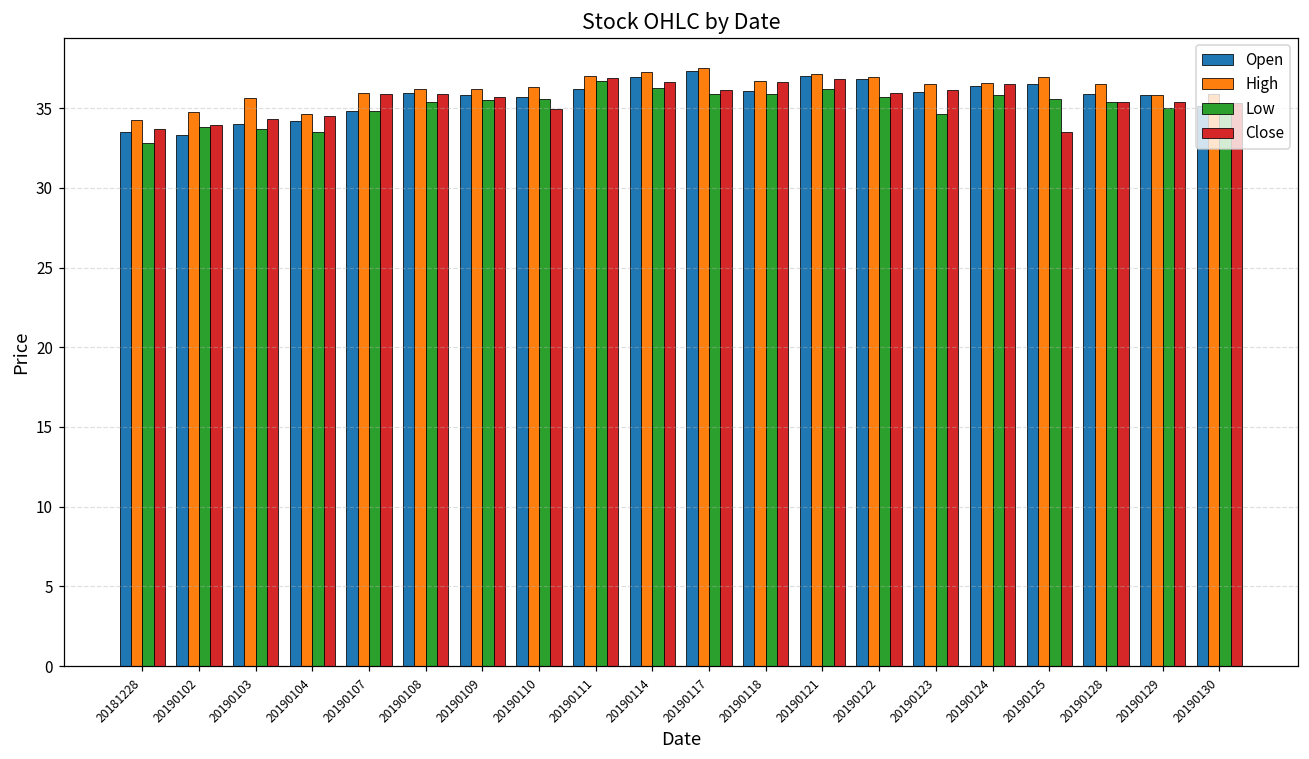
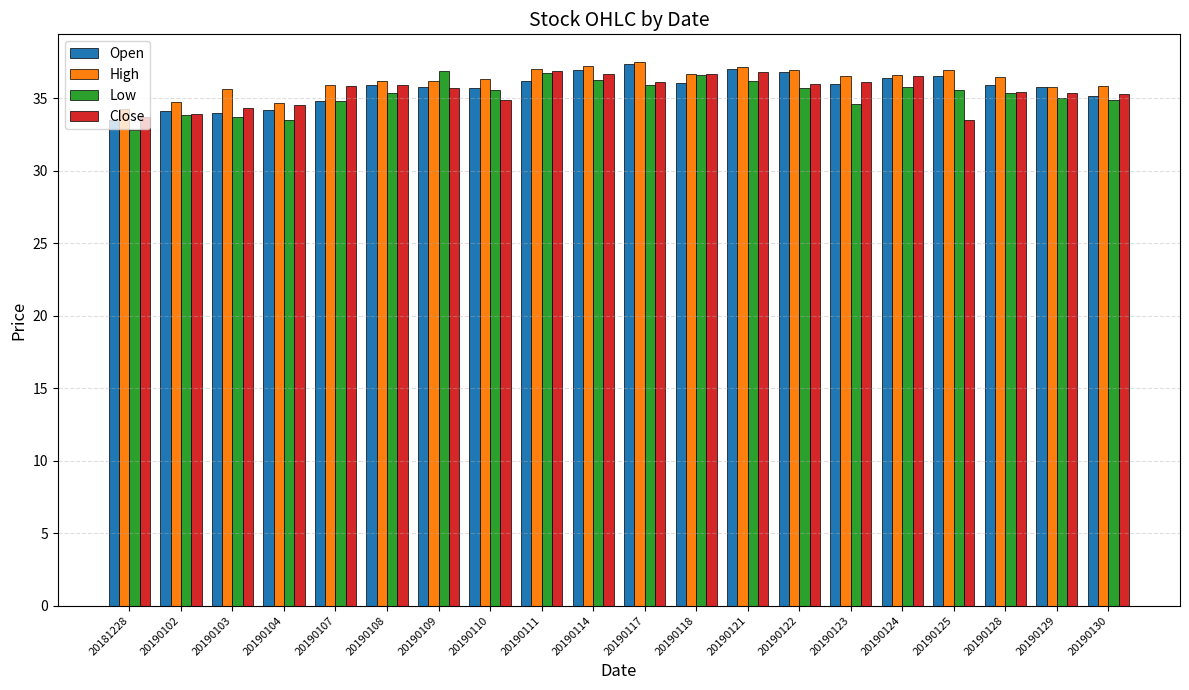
Open, 20190102: 33.3 -> 34.1
Low, 20190109: 35.5 -> 36.9
Low, 20190118: 35.9 -> 36.6
